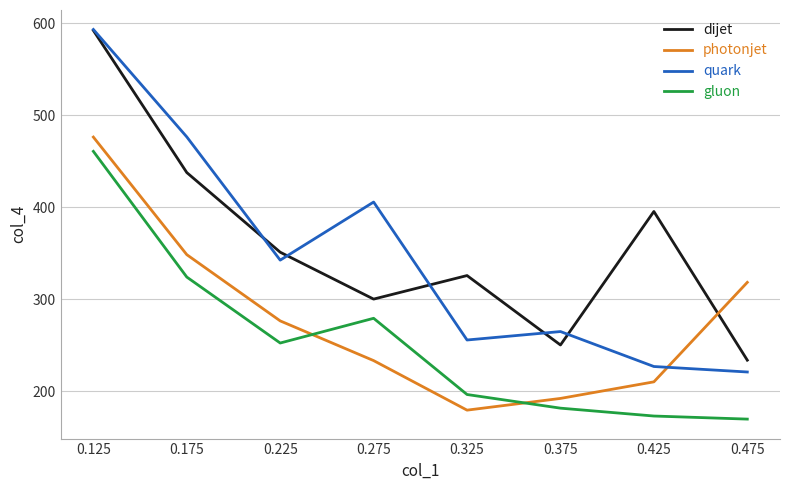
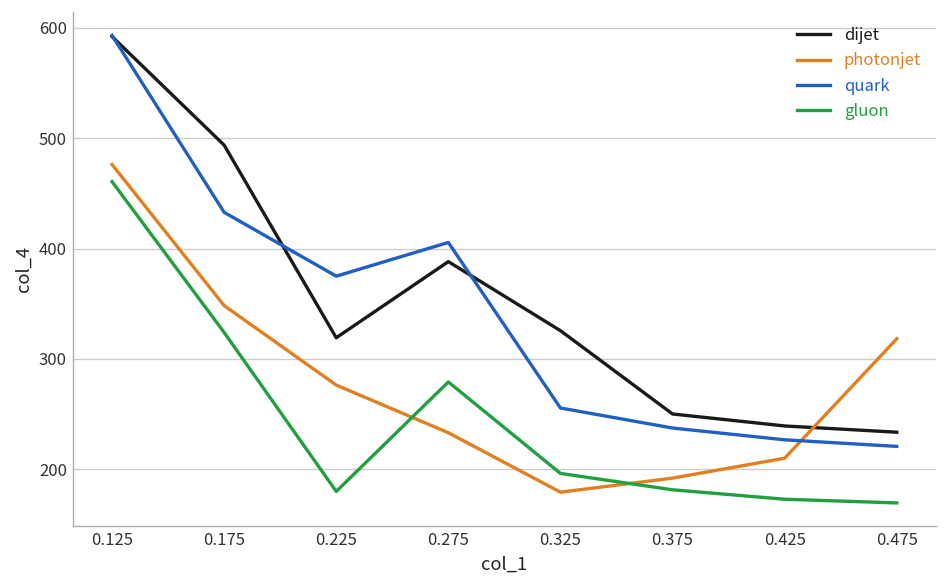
dijet, 0.175: 440 -> 490
quark, 0.175: 480 -> 430
dijet, 0.225: 350 -> 320
quark, 0.225: 340 -> 370
gluon, 0.225: 250 -> 180
dijet, 0.275: 300 -> 390
quark, 0.375: 260 -> 240
dijet, 0.425: 400 -> 240
